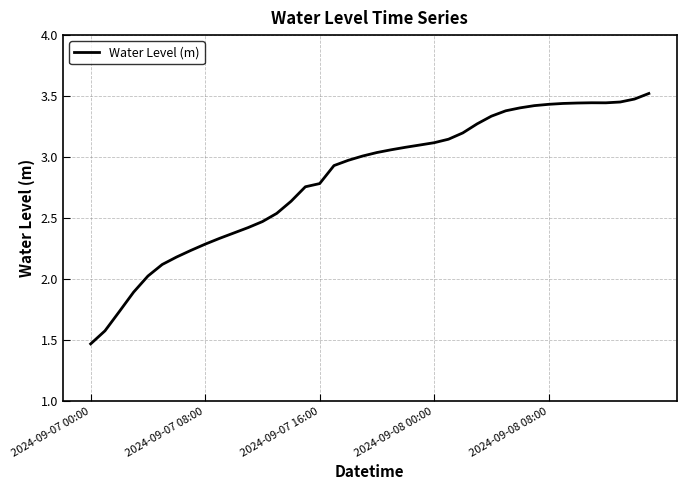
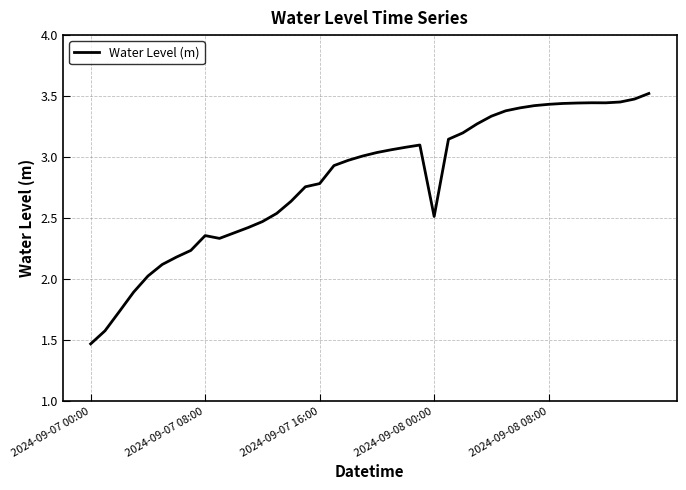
2024-09-07 08:00: 2.29 -> 2.36
2024-09-08 00:00: 3.12 -> 2.51
